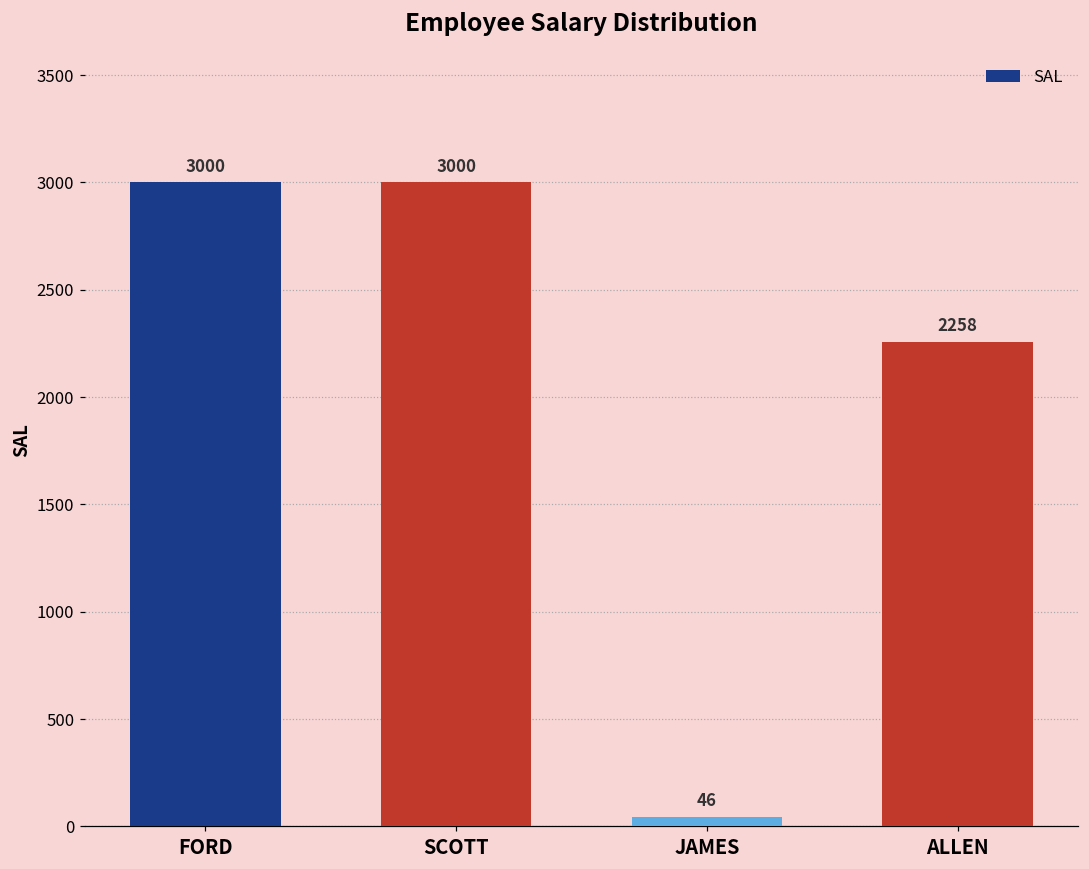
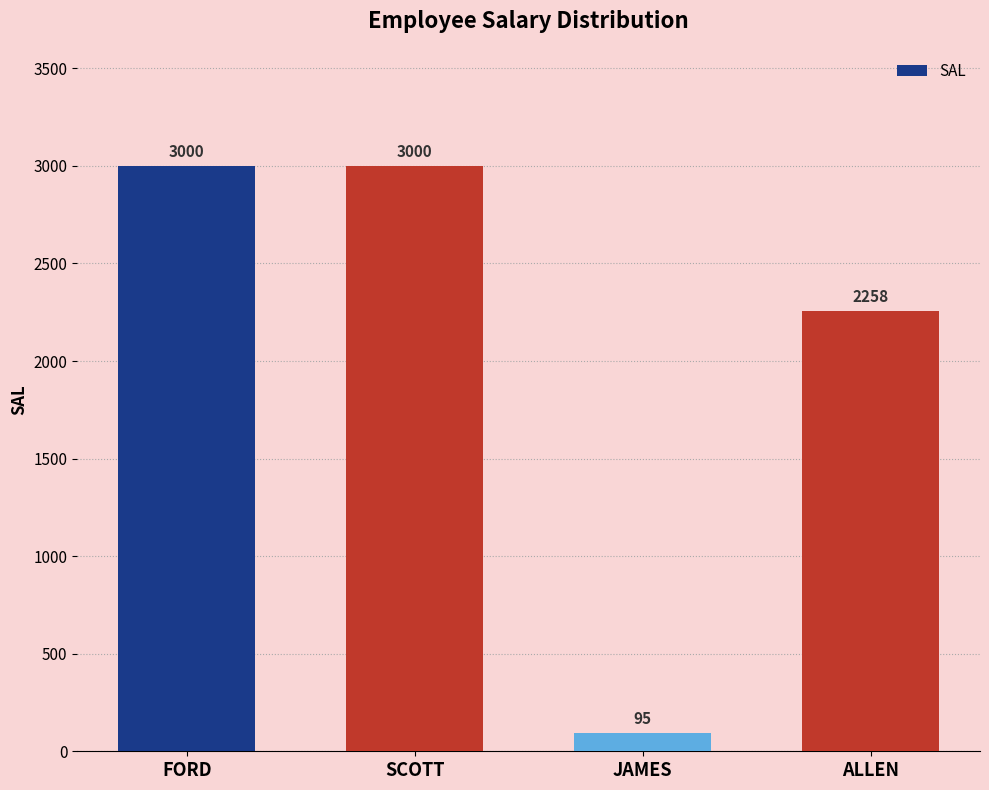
JAMES: 46 -> 95
